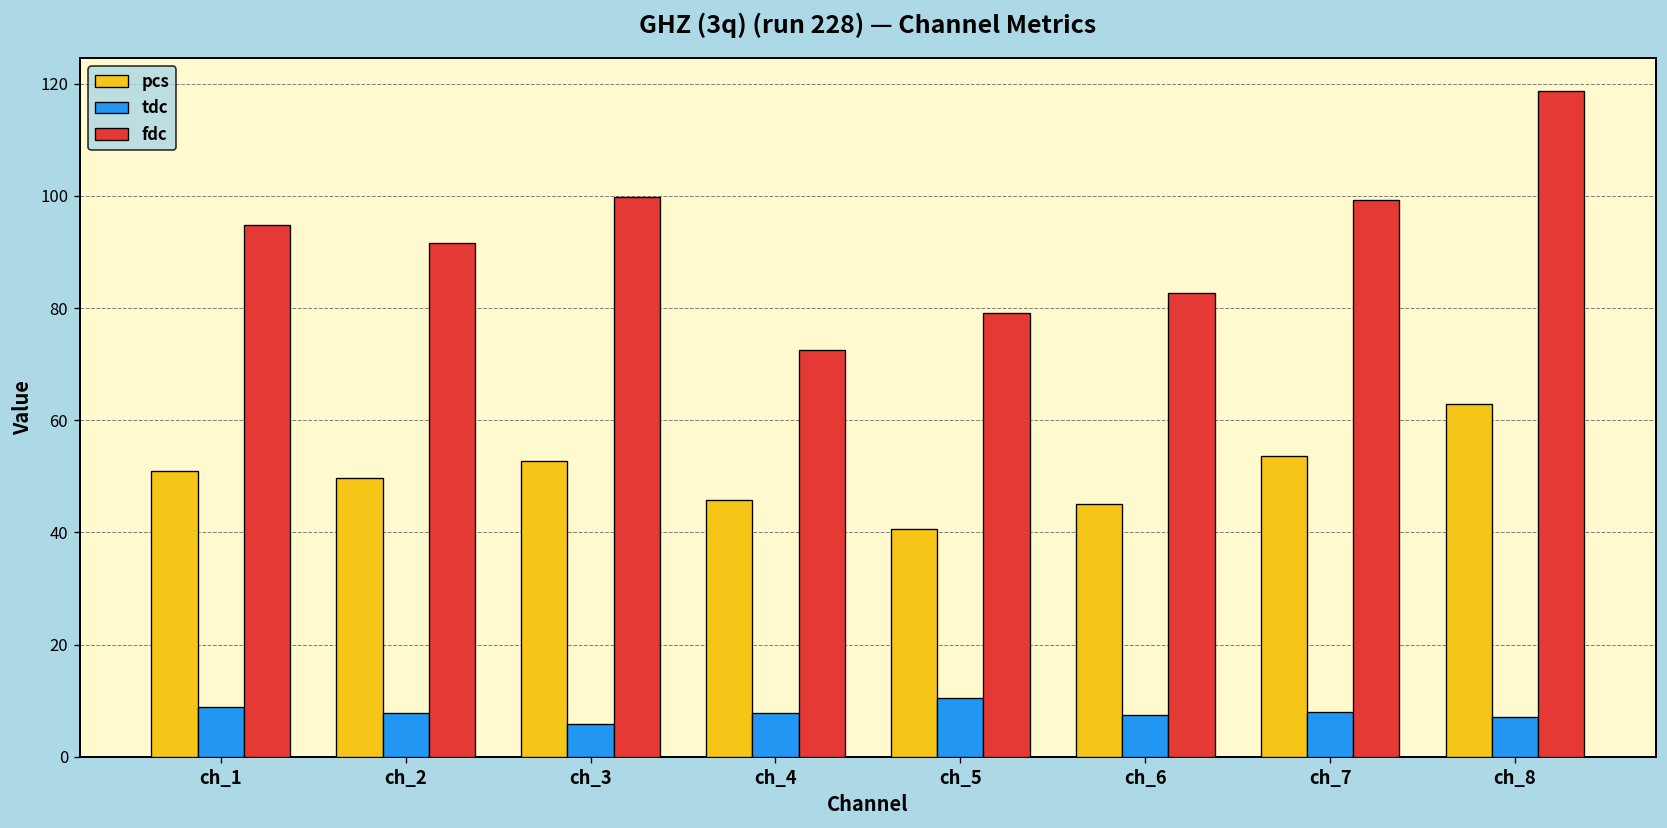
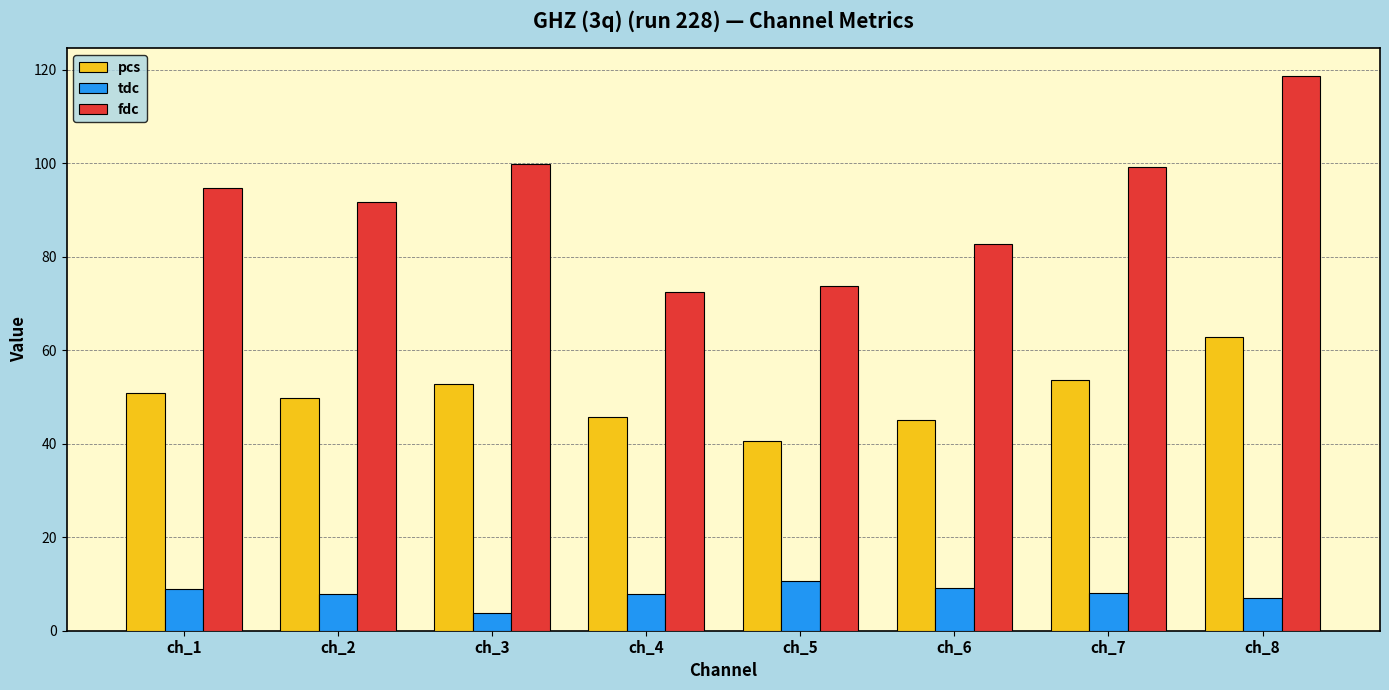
tdc, ch_3: 6 -> 4
fdc, ch_5: 79 -> 74
tdc, ch_6: 7 -> 9
